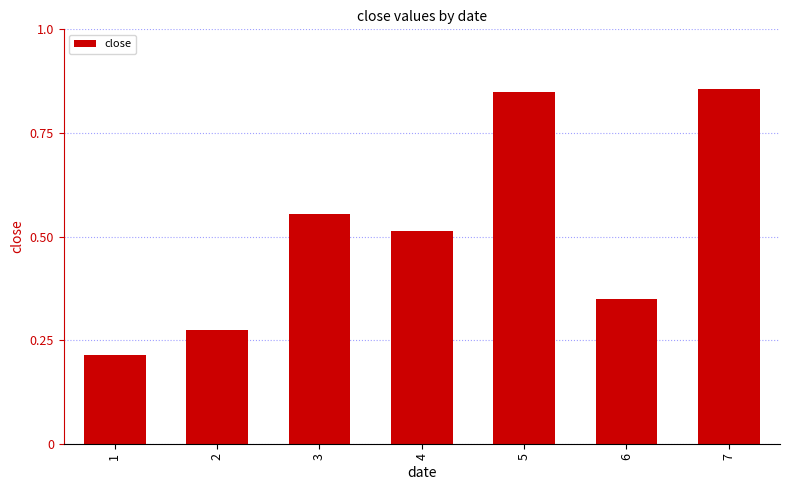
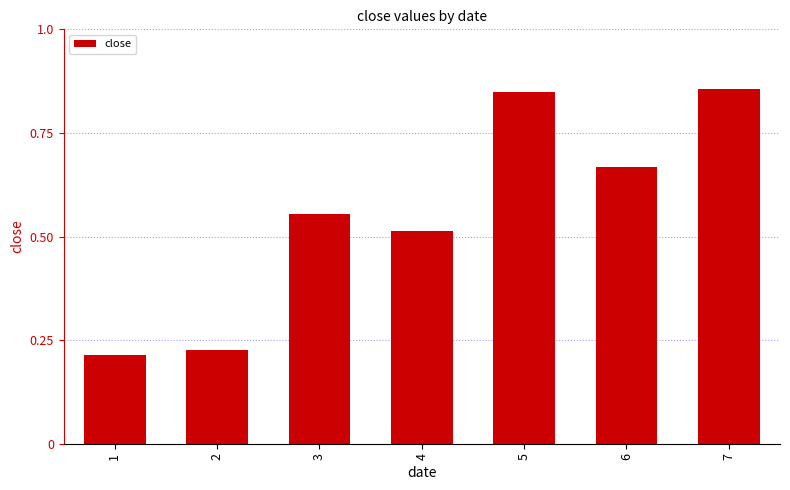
2: 0.28 -> 0.23
6: 0.35 -> 0.67
